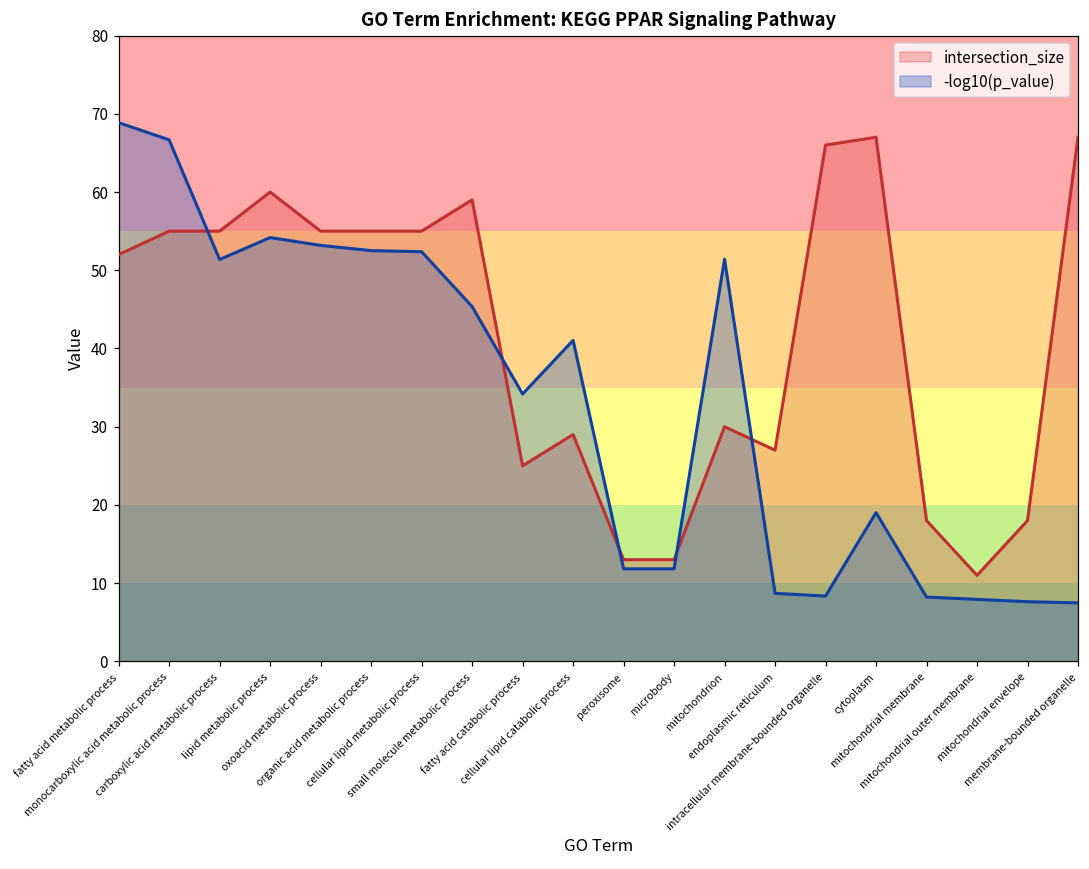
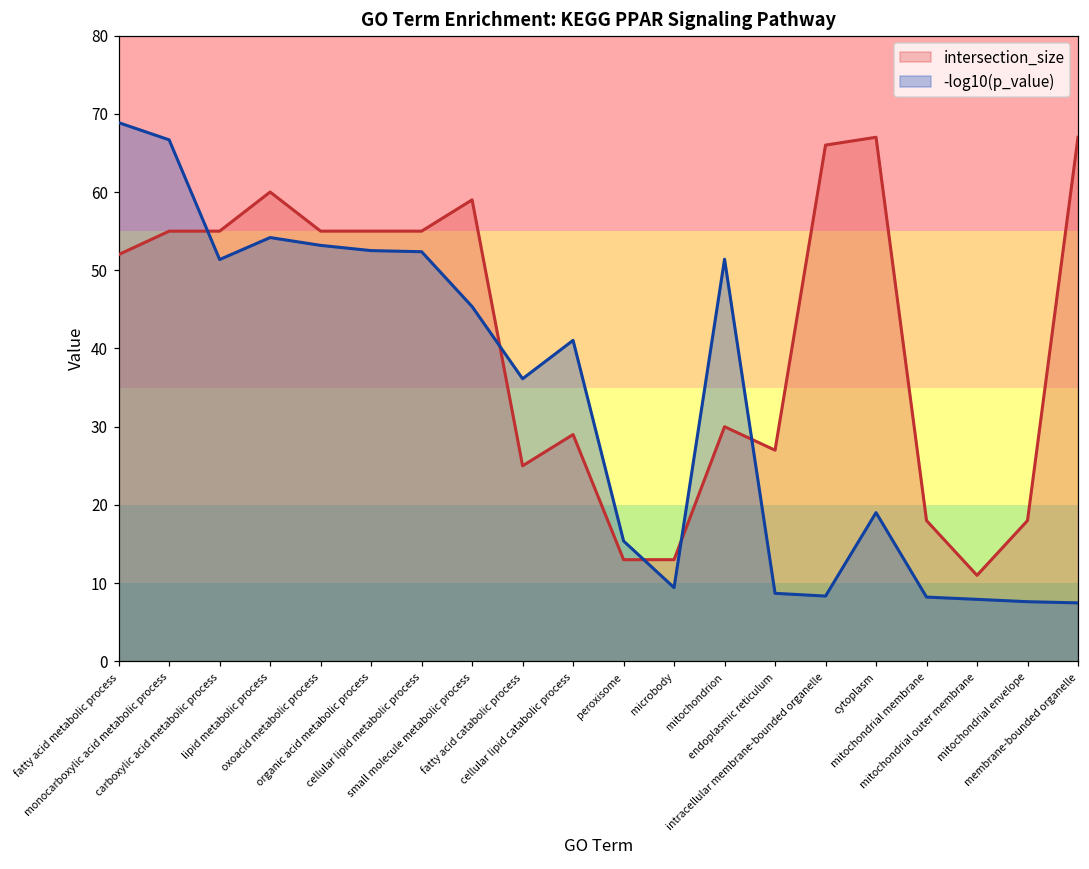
-log10(p_value), fatty acid catabolic process: 34 -> 36
-log10(p_value), peroxisome: 12 -> 15
-log10(p_value), microbody: 12 -> 9
